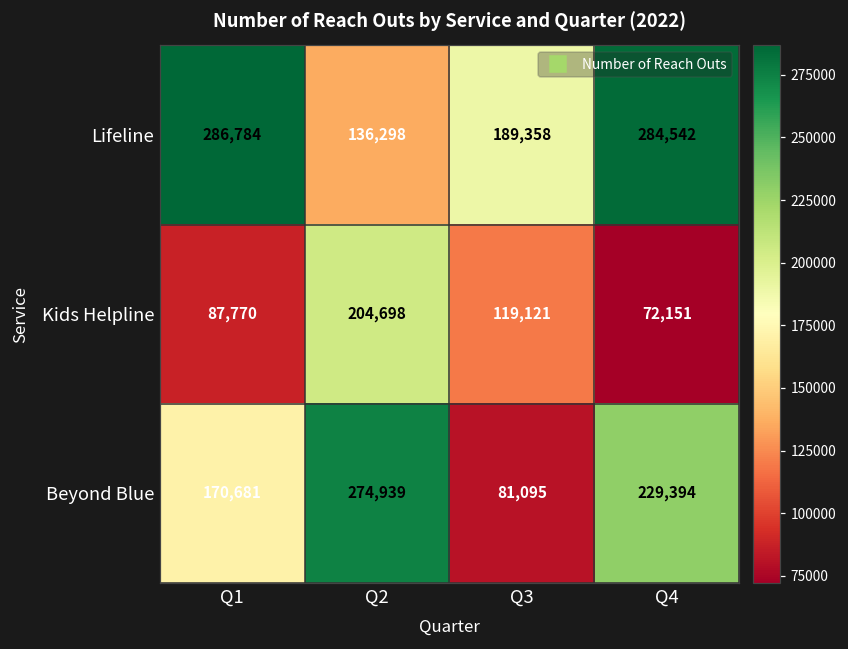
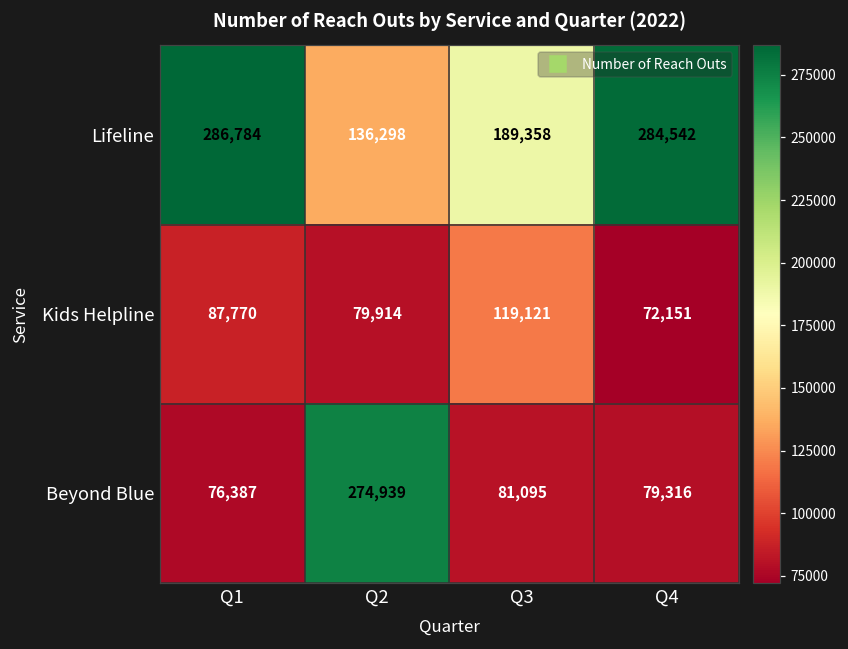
Kids Helpline, Q2: 204,698 -> 79,914
Beyond Blue, Q1: 170,681 -> 76,387
Beyond Blue, Q4: 229,394 -> 79,316
